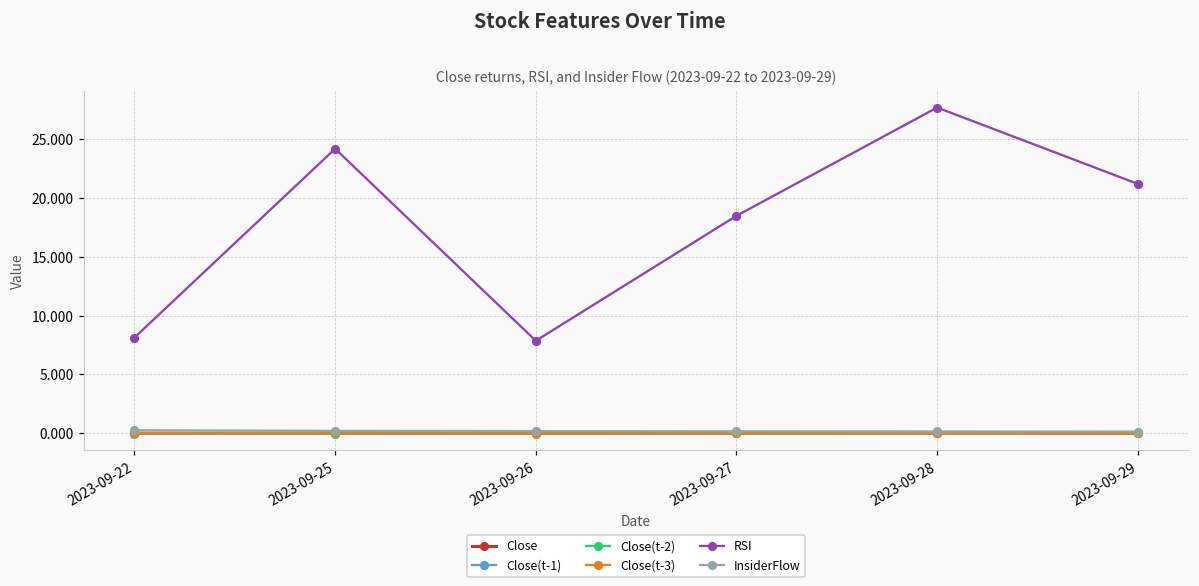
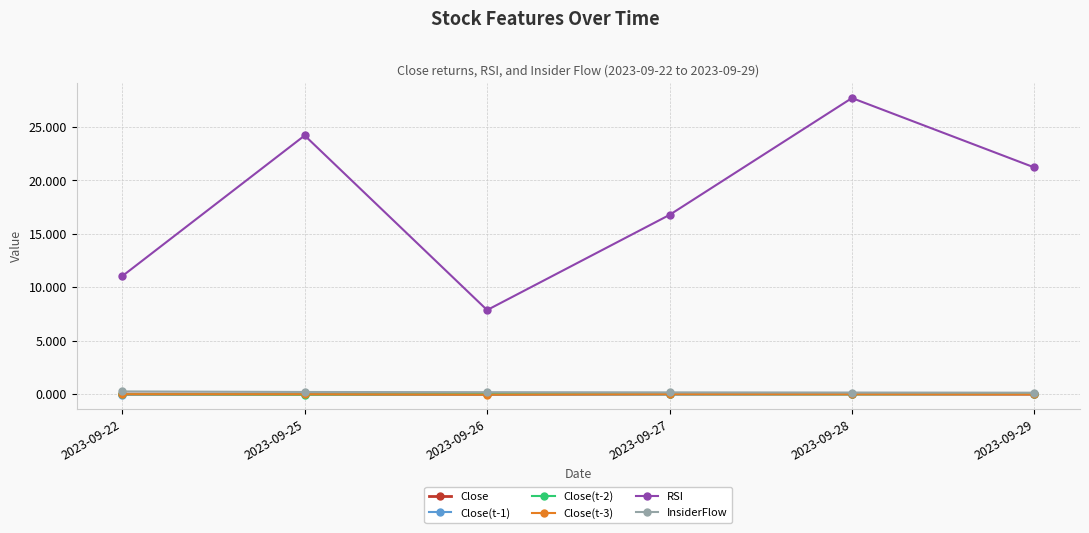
RSI, 2023-09-22: 8.1 -> 11.0
RSI, 2023-09-27: 18.5 -> 16.8
